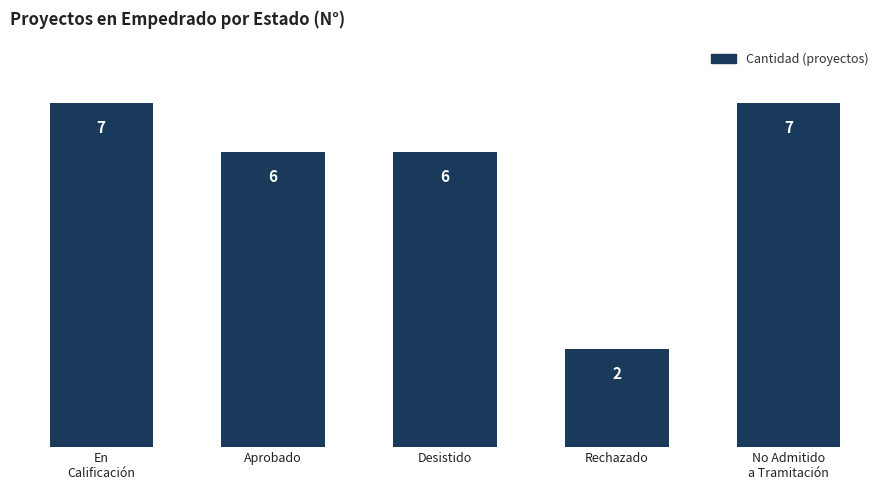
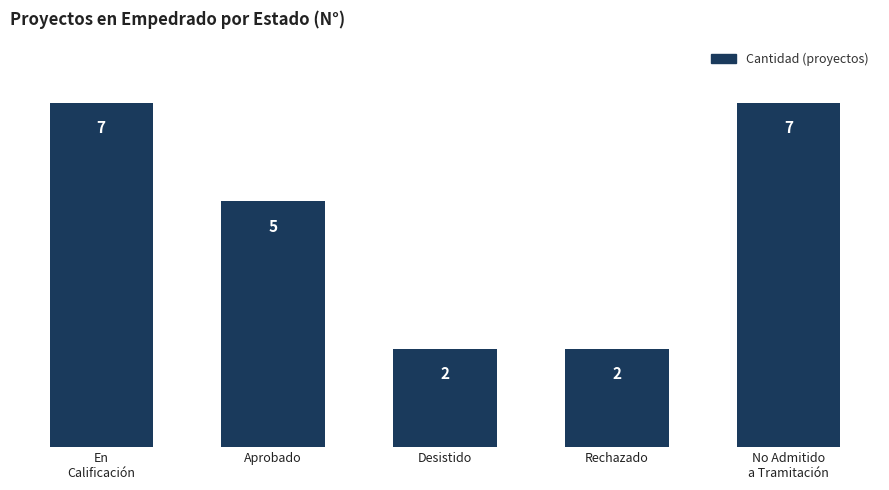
Aprobado: 6 -> 5
Desistido: 6 -> 2
